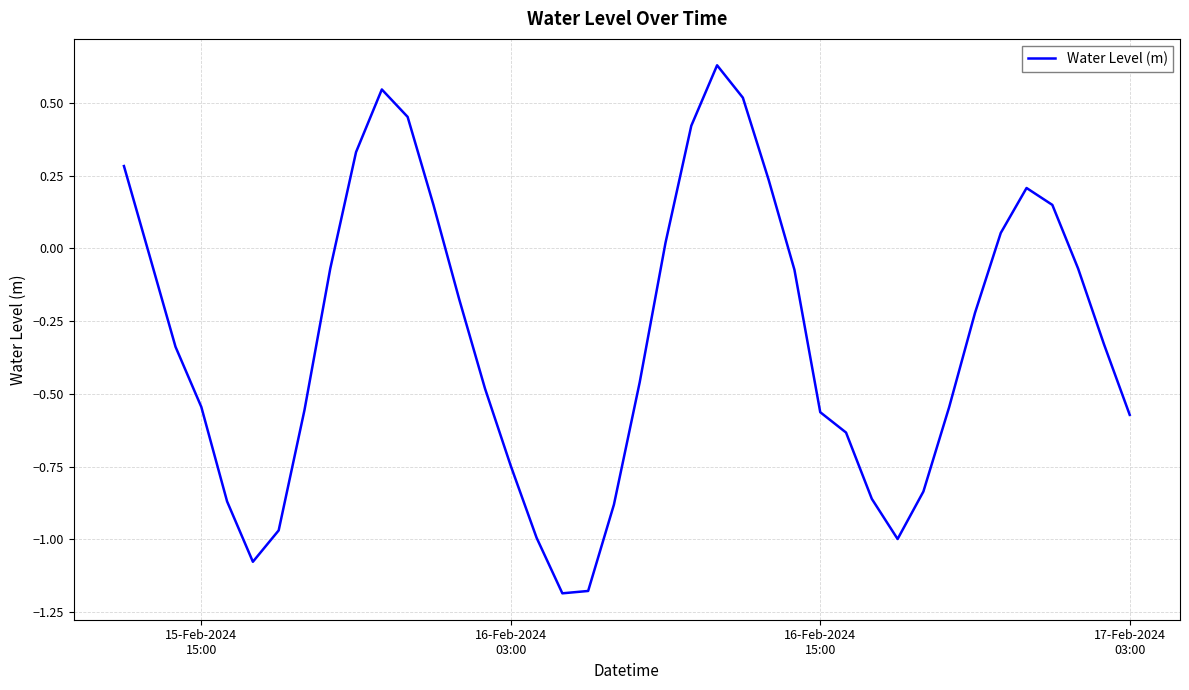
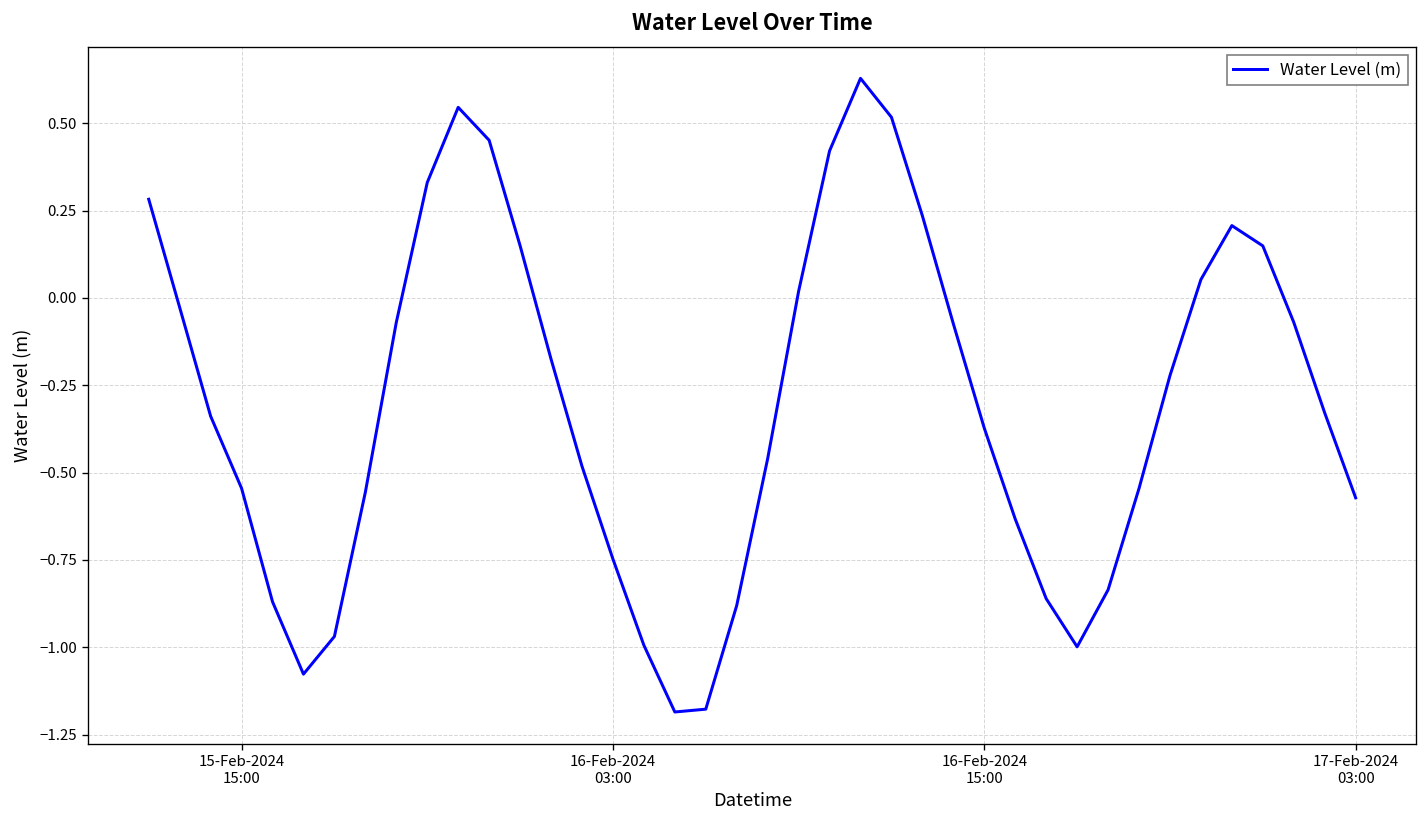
16-Feb-2024 15:00: -0.56 -> -0.37
